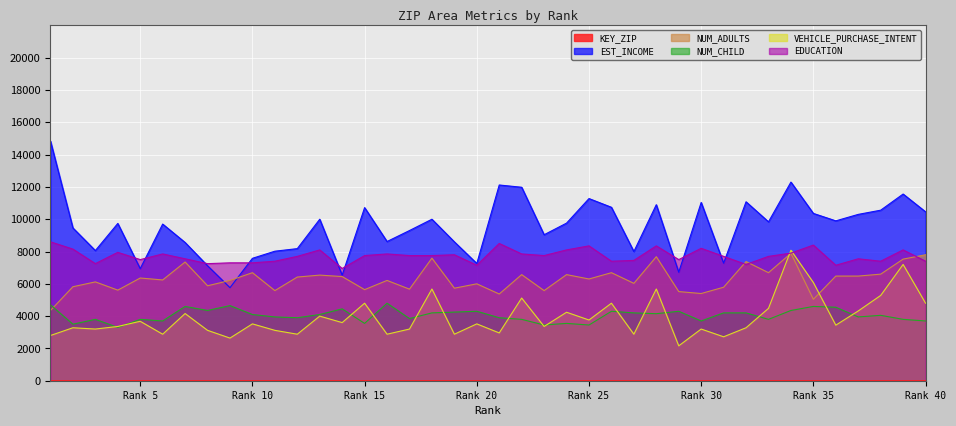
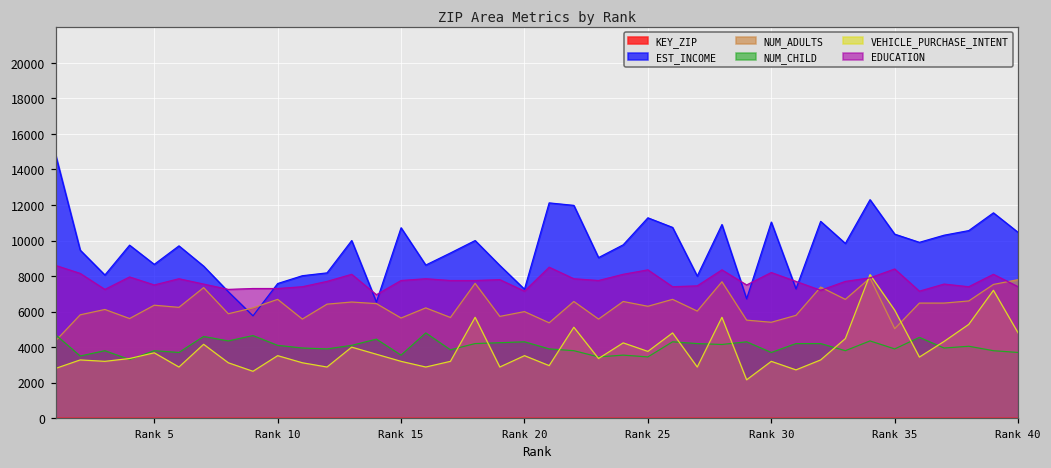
EST_INCOME, Rank 5: 6900 -> 8700
VEHICLE_PURCHASE_INTENT, Rank 15: 4800 -> 3200
NUM_CHILD, Rank 35: 4600 -> 3900
